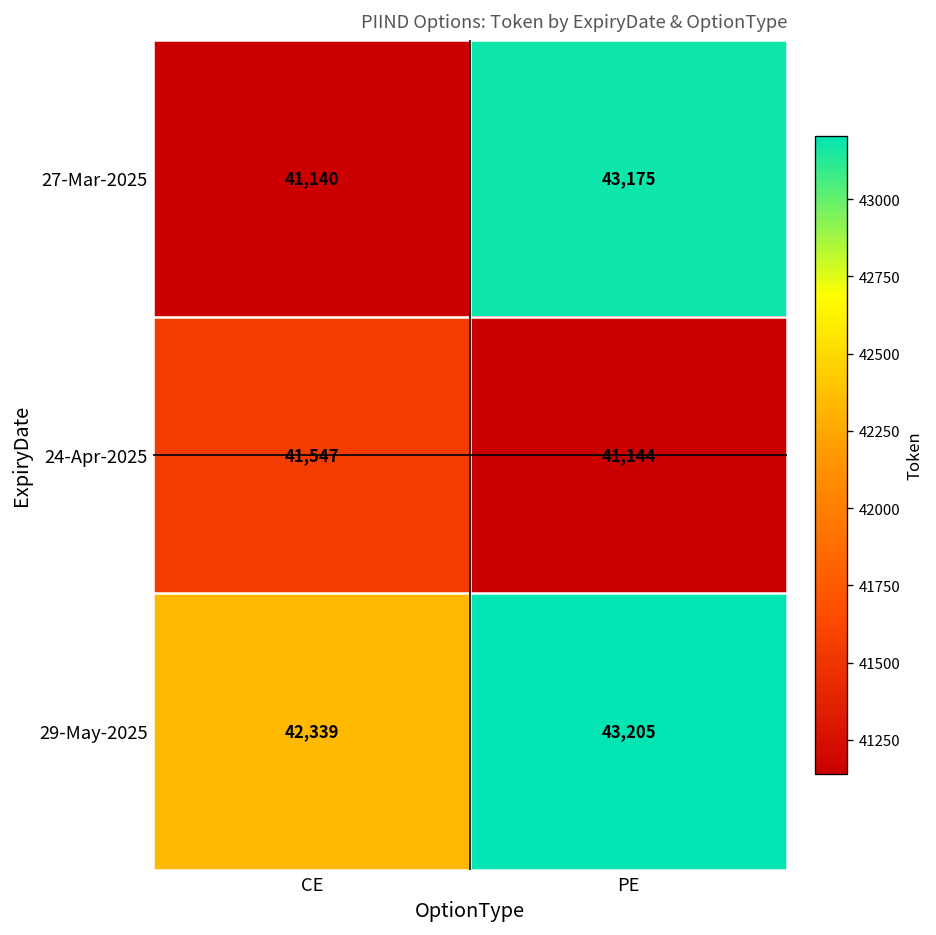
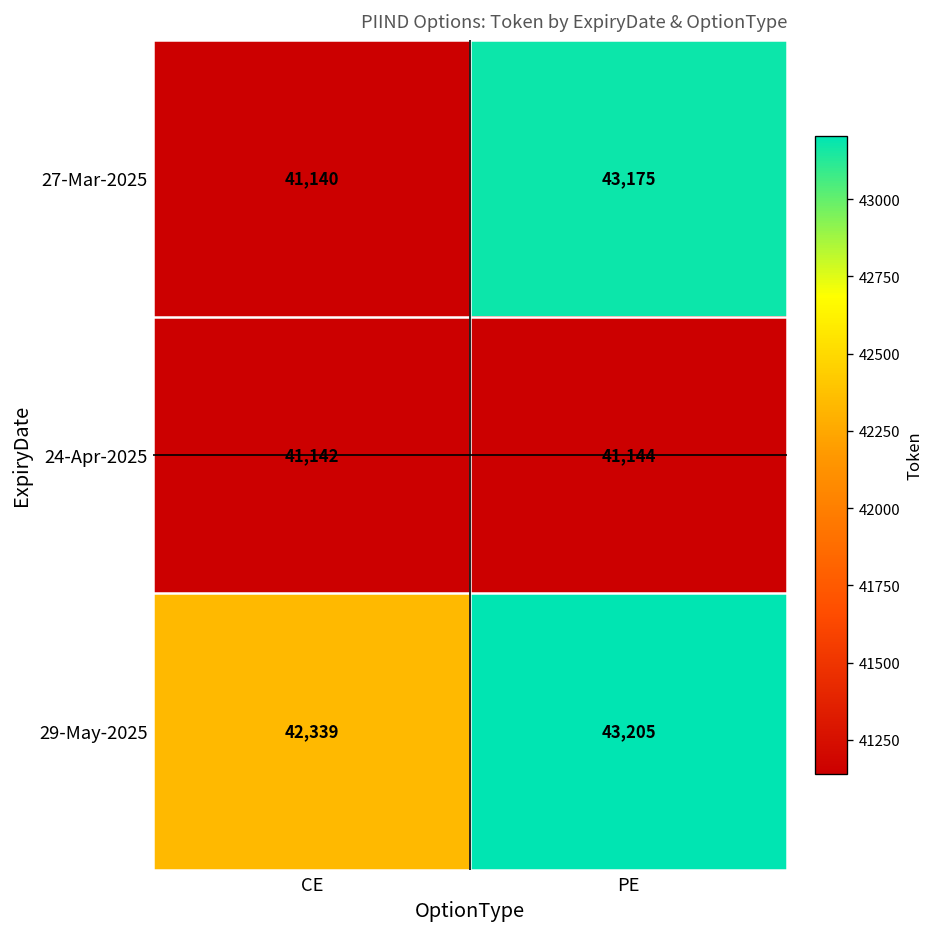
24-Apr-2025, CE: 41,547 -> 41,142
